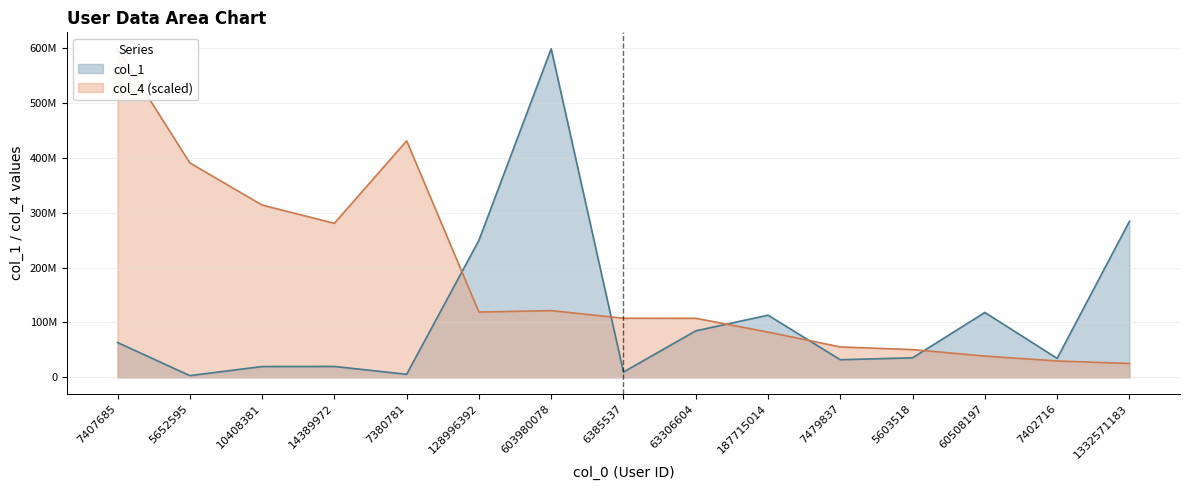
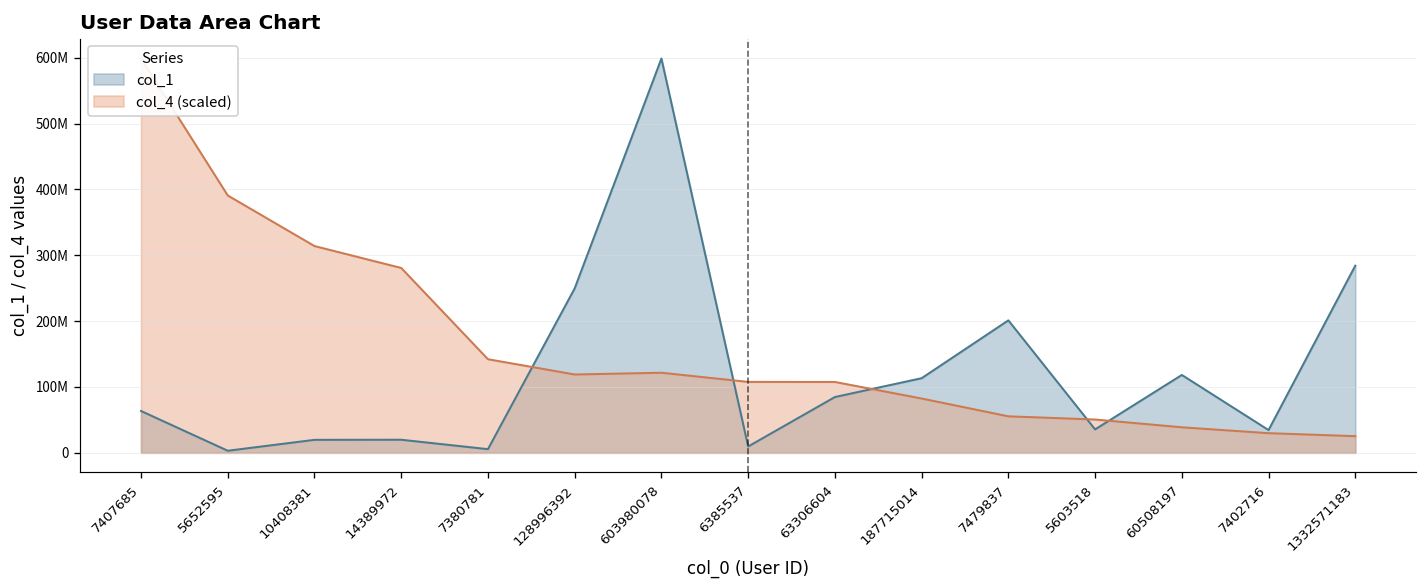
col_4 (scaled), 7380781: 430000000 -> 140000000
col_1, 7479837: 30000000 -> 200000000
